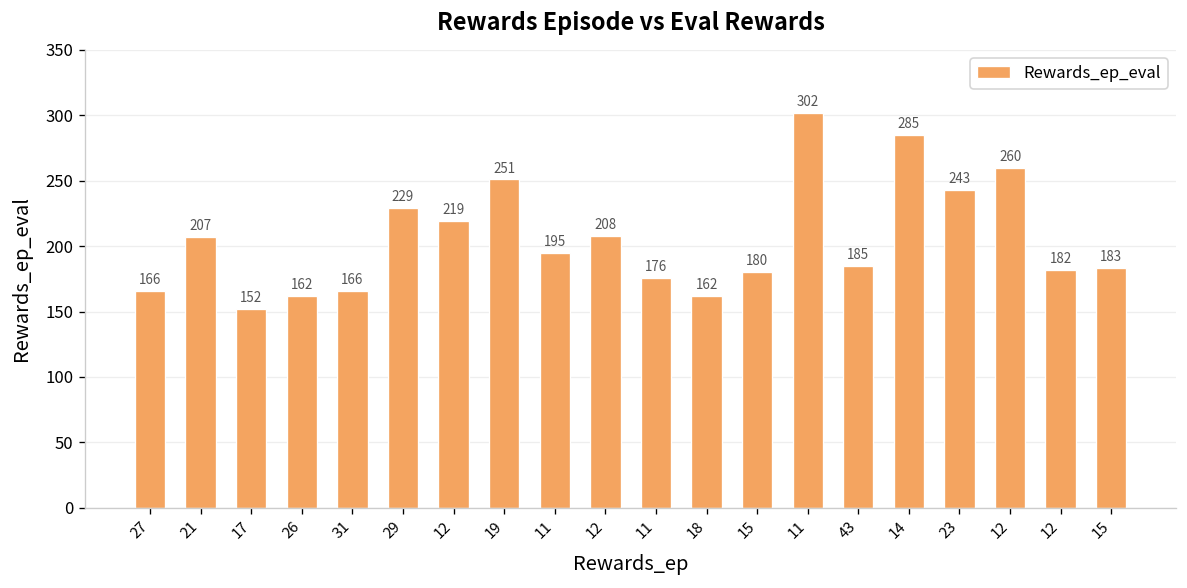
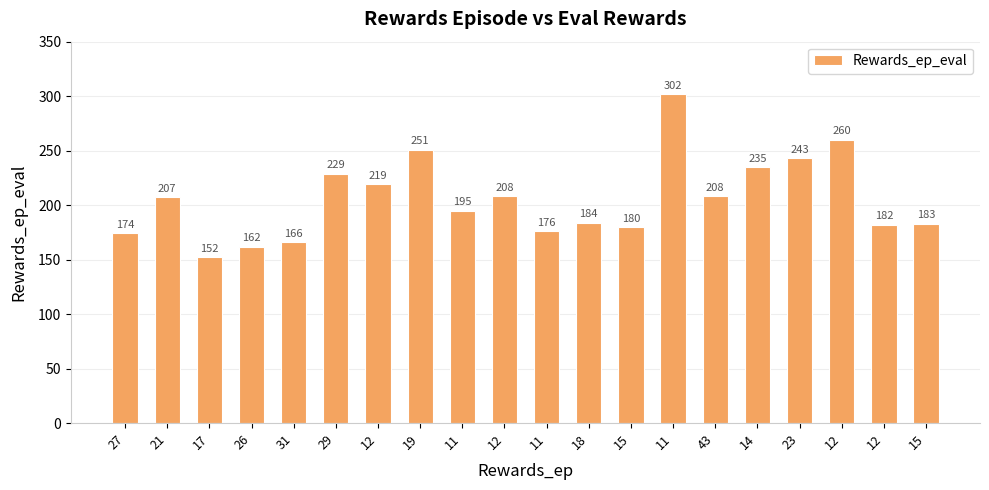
27: 166 -> 174
18: 162 -> 184
43: 185 -> 208
14: 285 -> 235
